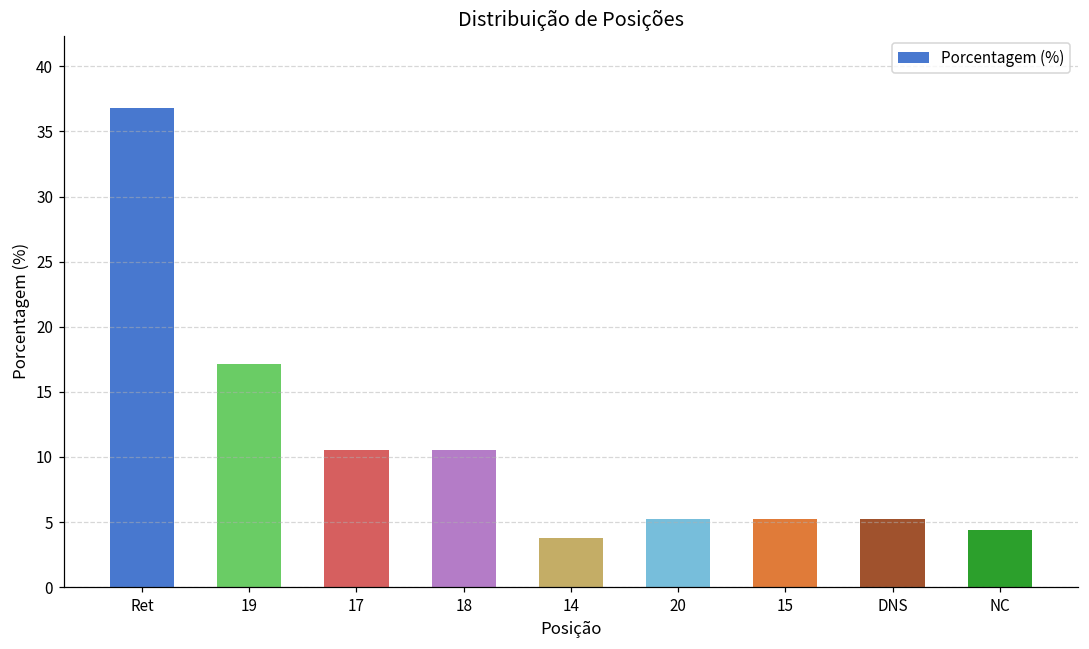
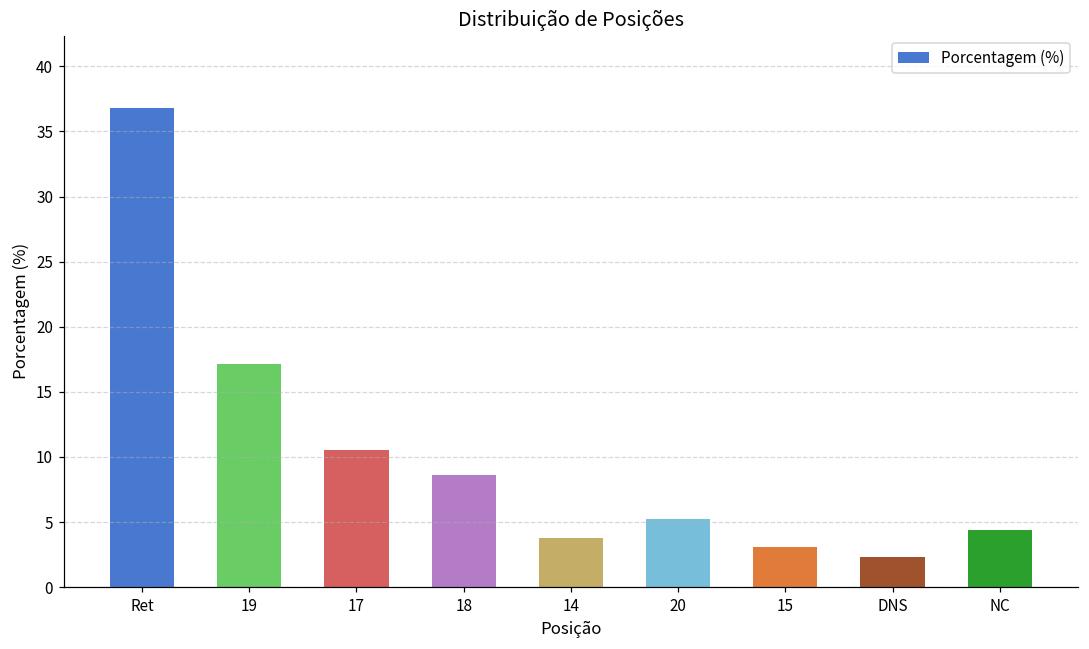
18: 10.5 -> 8.6
15: 5.3 -> 3.1
DNS: 5.3 -> 2.3
